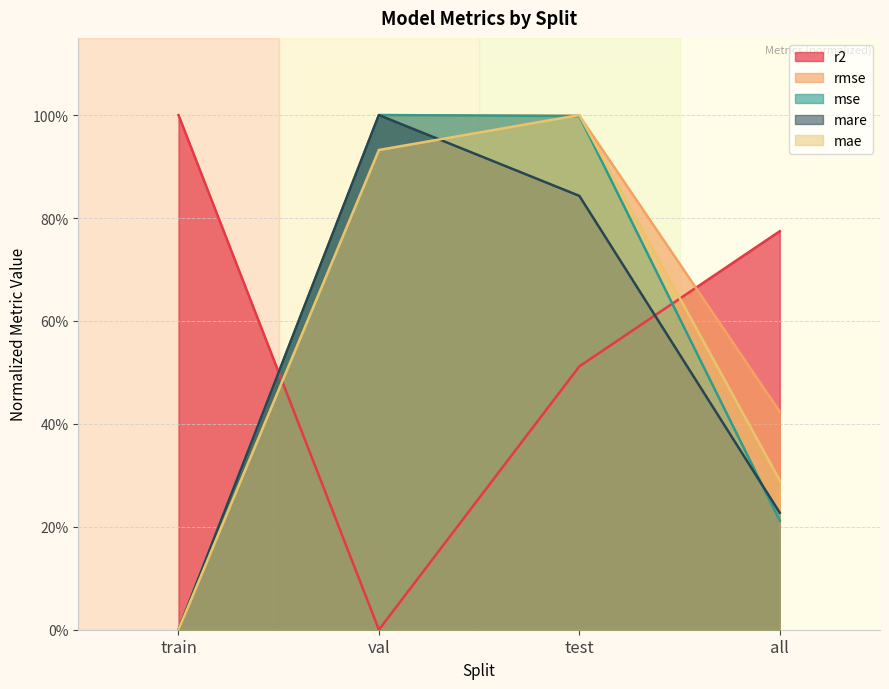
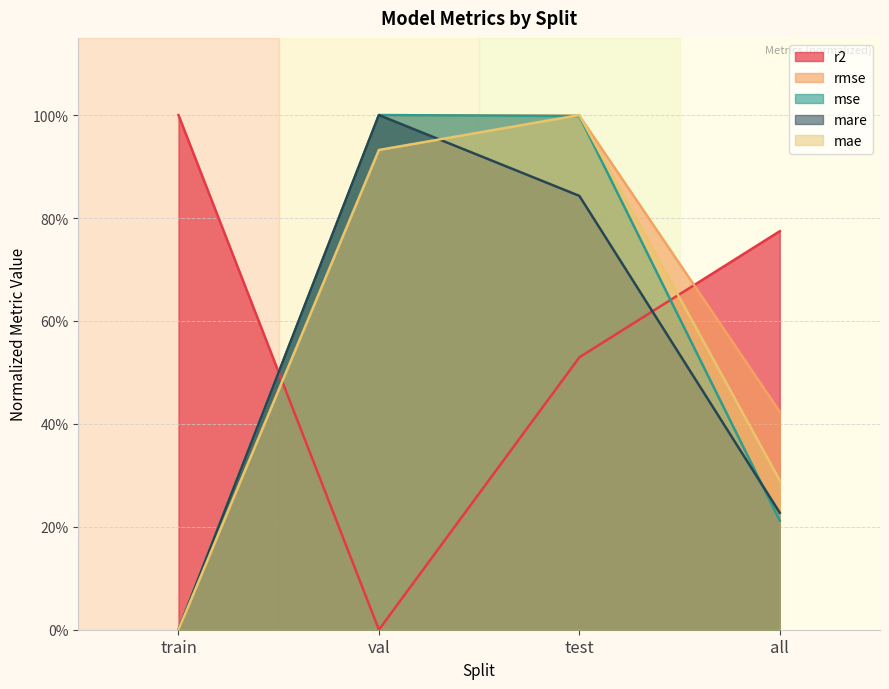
r2, test: 51% -> 53%
